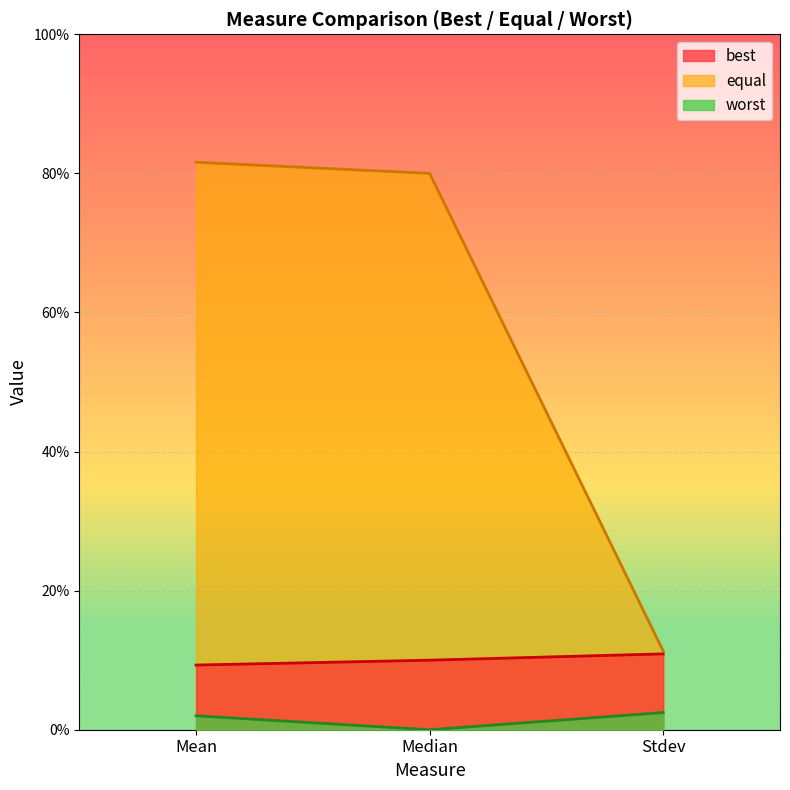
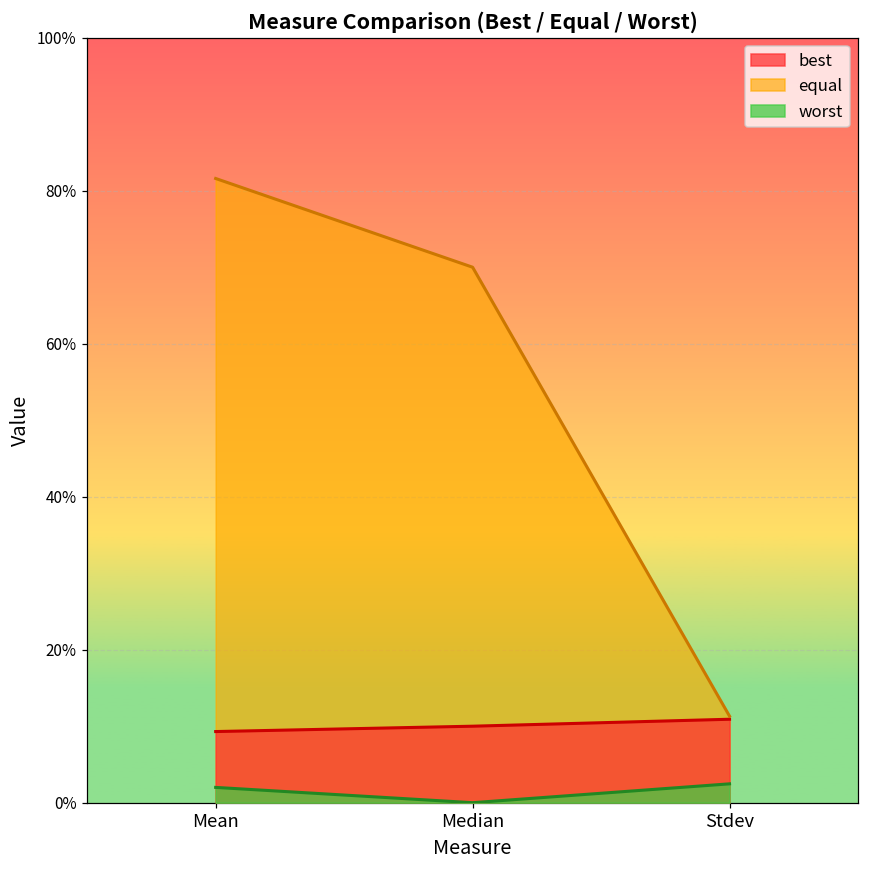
equal, Median: 80% -> 70%
